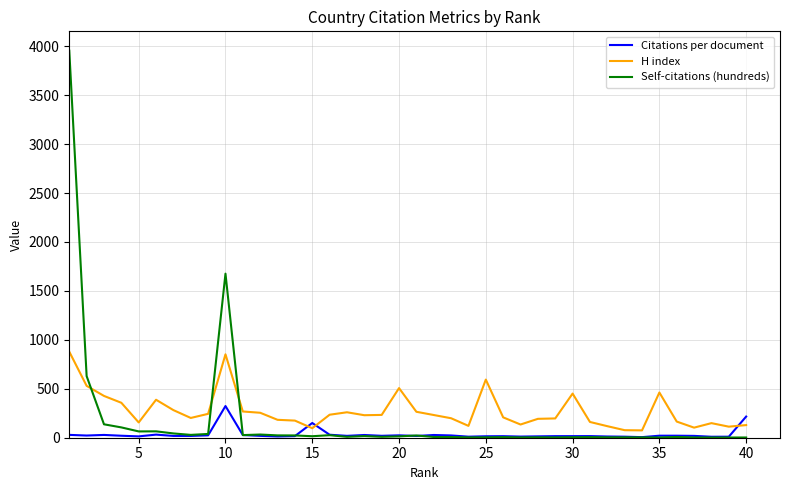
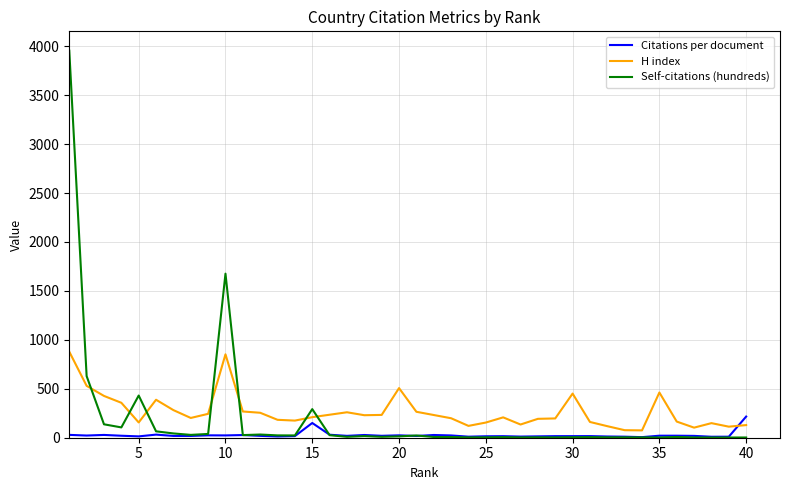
Self-citations (hundreds), 5: 100 -> 400
Citations per document, 10: 300 -> 0
H index, 15: 100 -> 200
Self-citations (hundreds), 15: 0 -> 300
H index, 25: 600 -> 200
